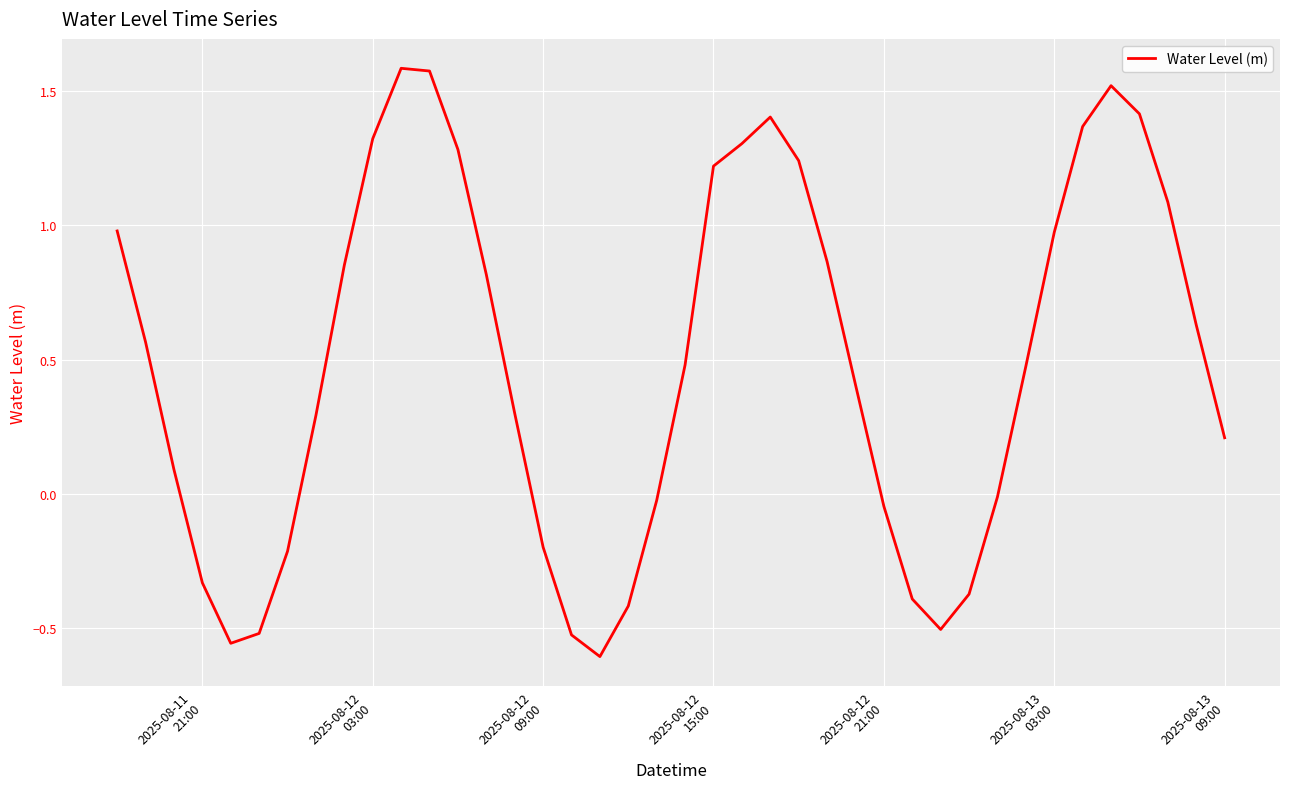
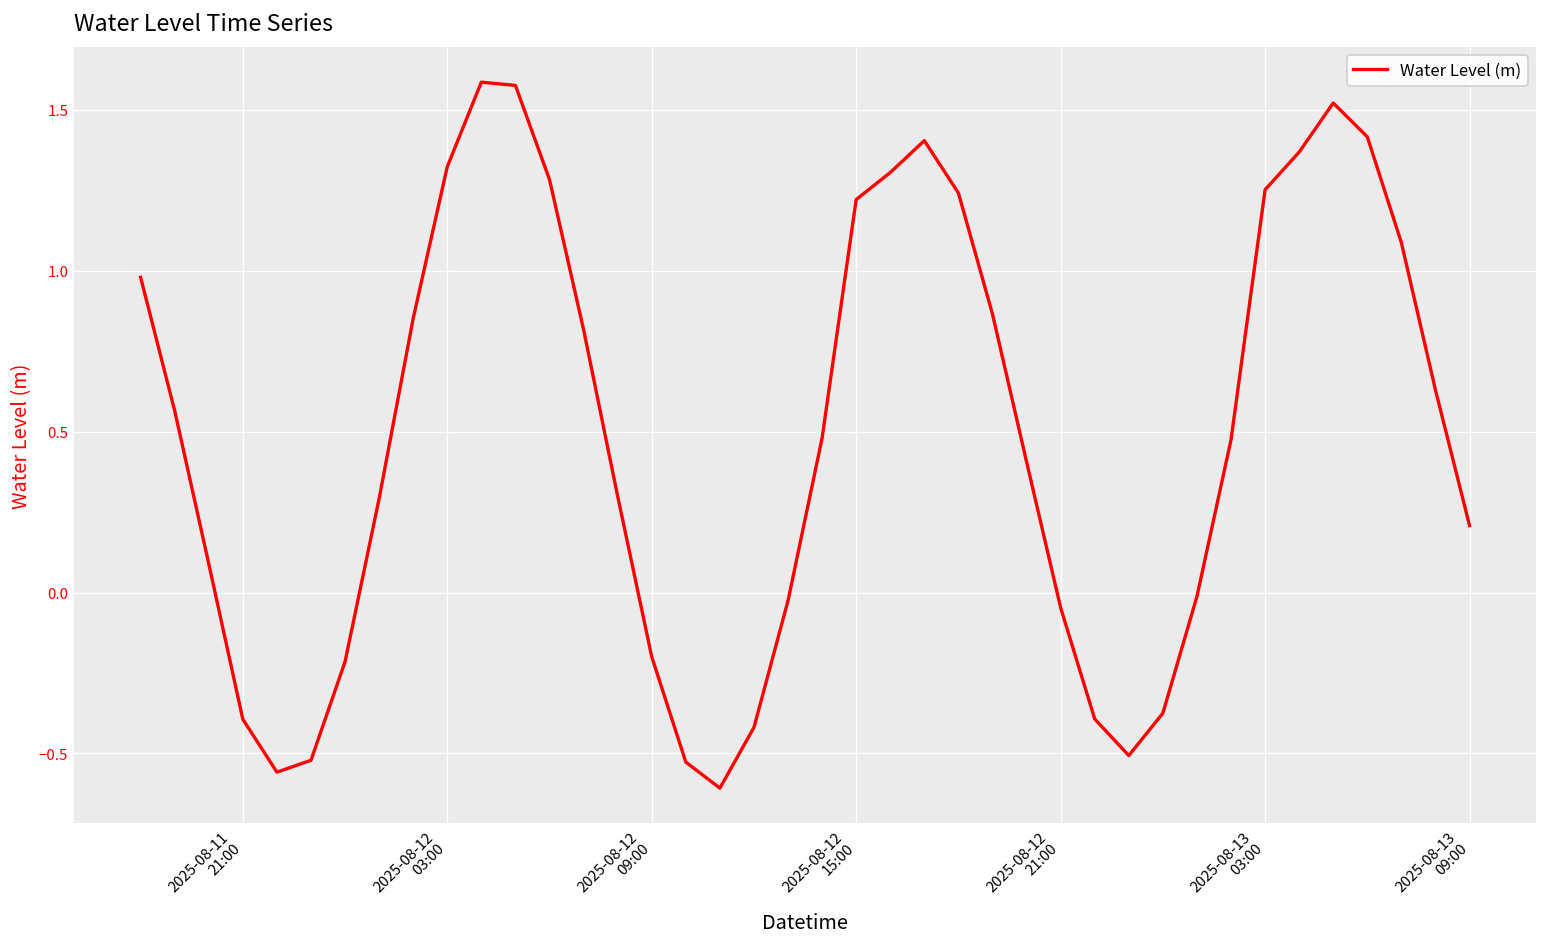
2025-08-11 21:00: -0.33 -> -0.39
2025-08-13 03:00: 0.97 -> 1.25
